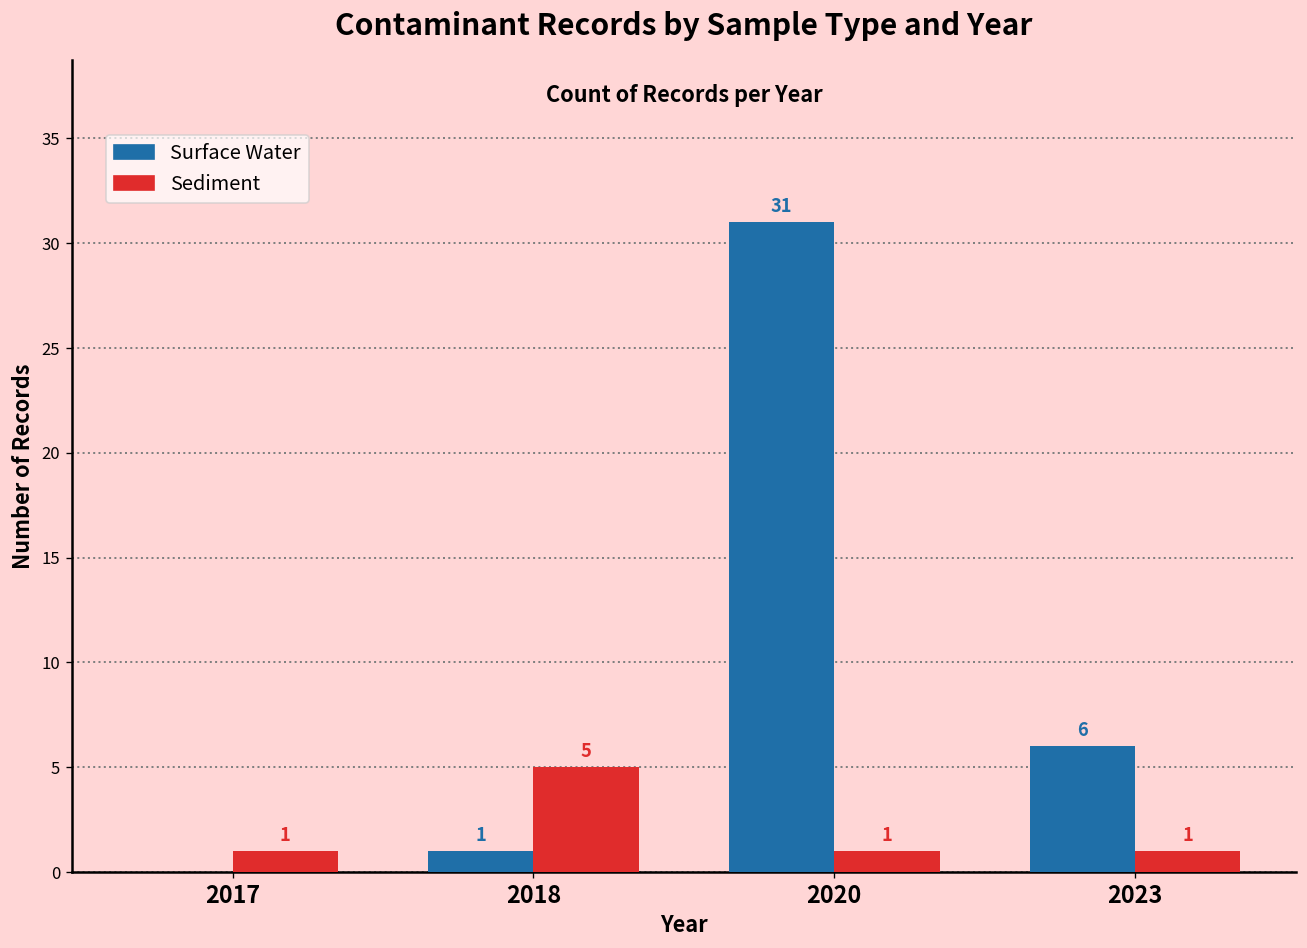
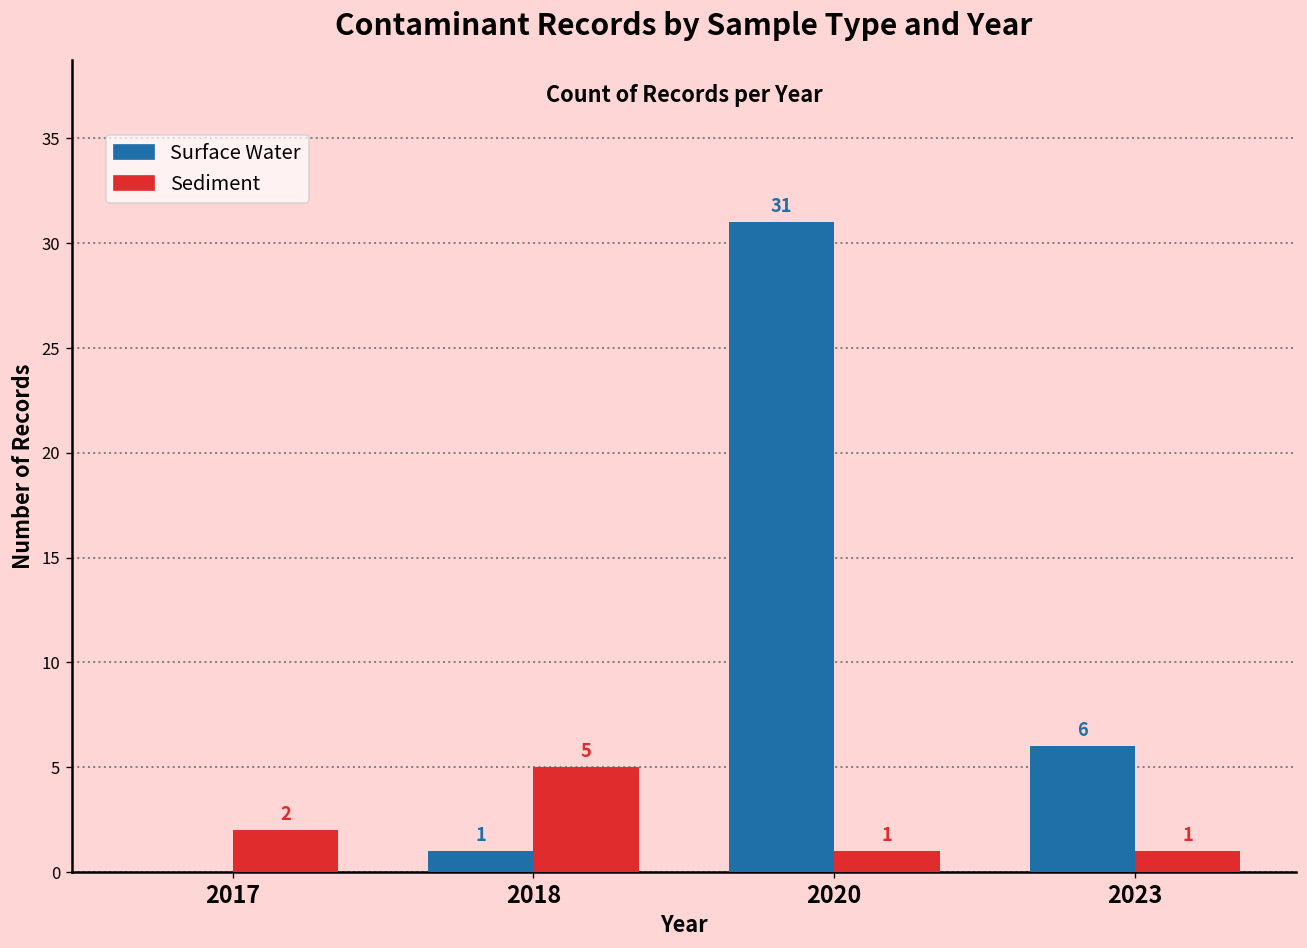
Sediment, 2017: 1 -> 2
